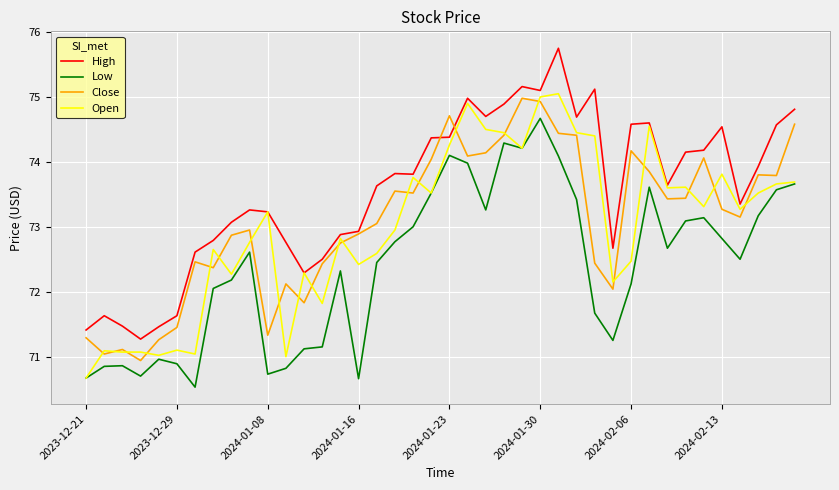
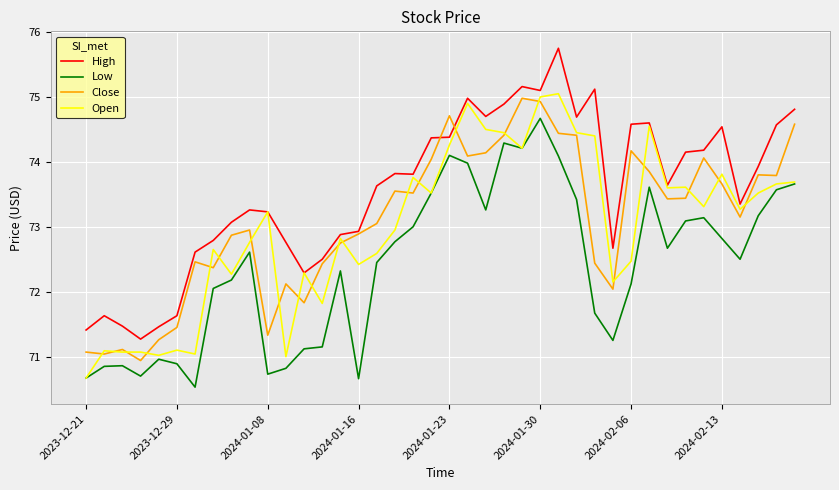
Close, 2023-12-21: 71.3 -> 71.1
Close, 2024-02-13: 73.3 -> 73.7
